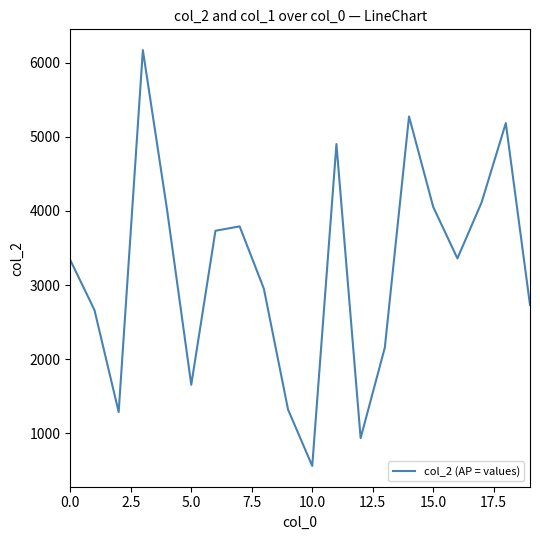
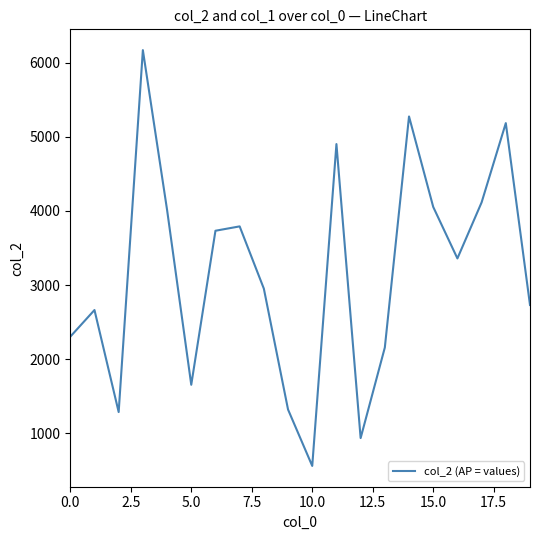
0.0: 3300 -> 2300
